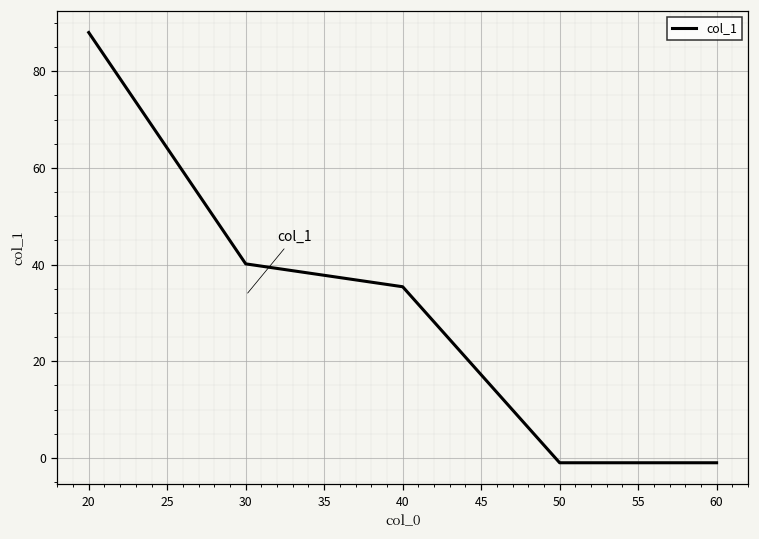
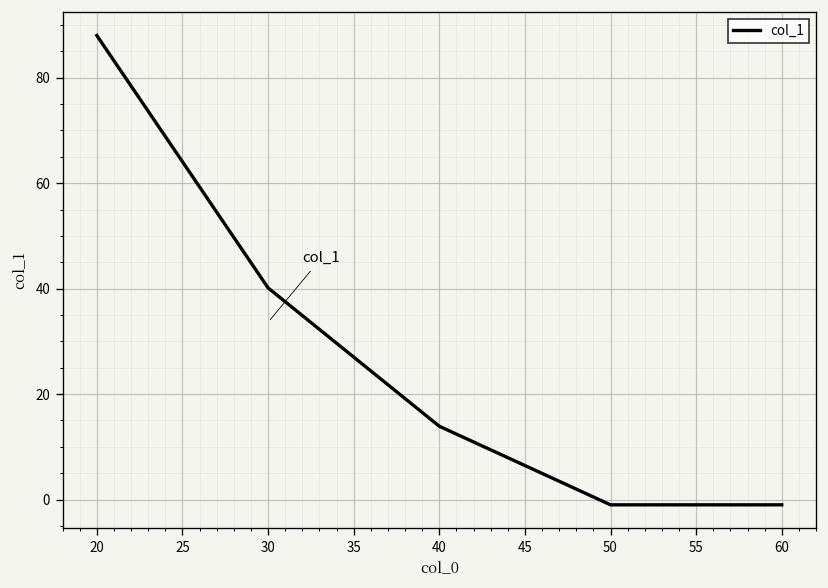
40: 35 -> 14
